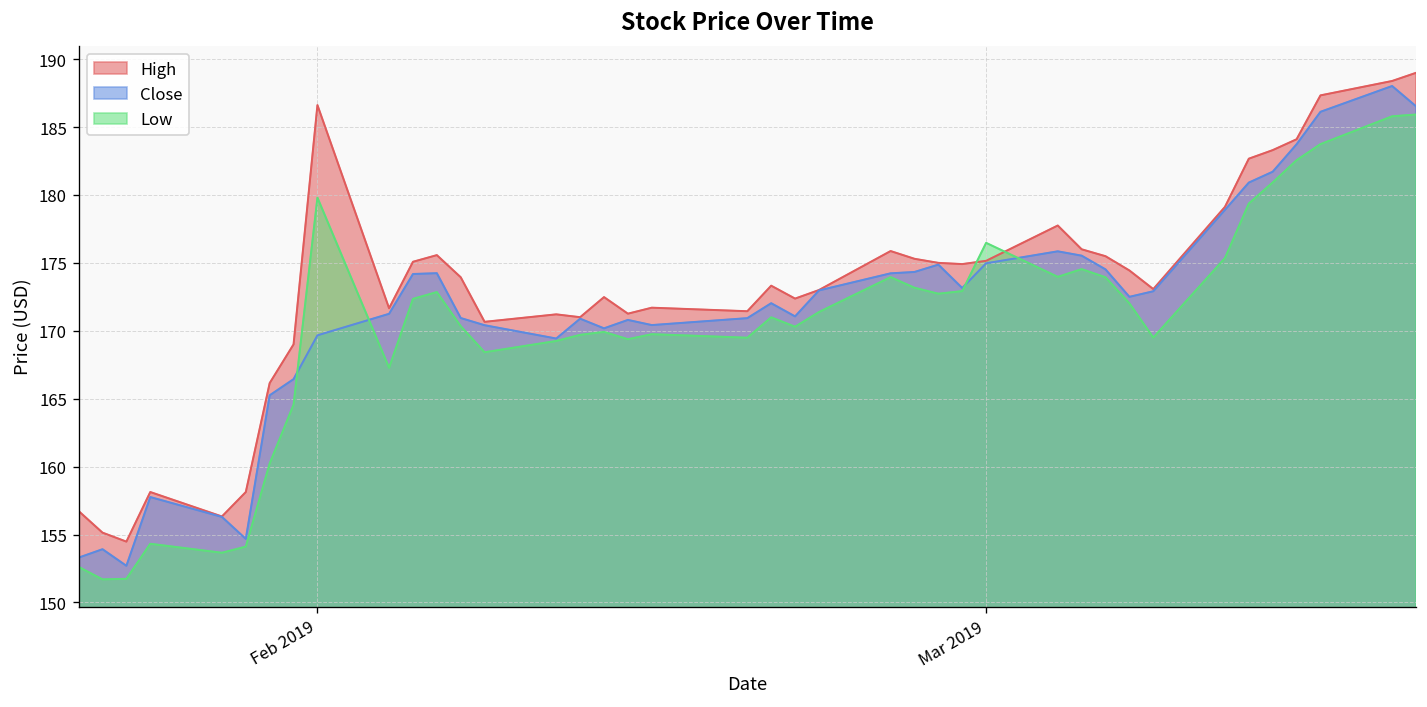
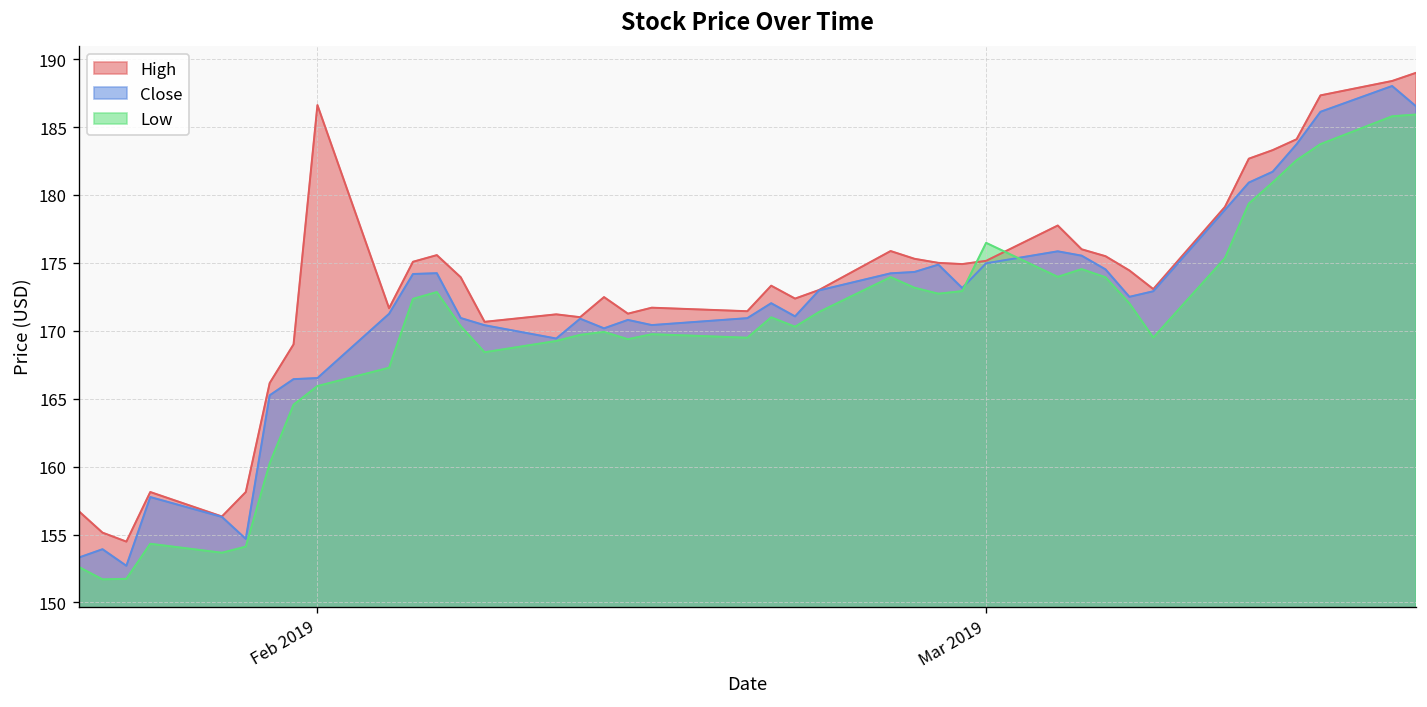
Close, Feb 2019: 169.7 -> 166.5
Low, Feb 2019: 179.8 -> 165.9
